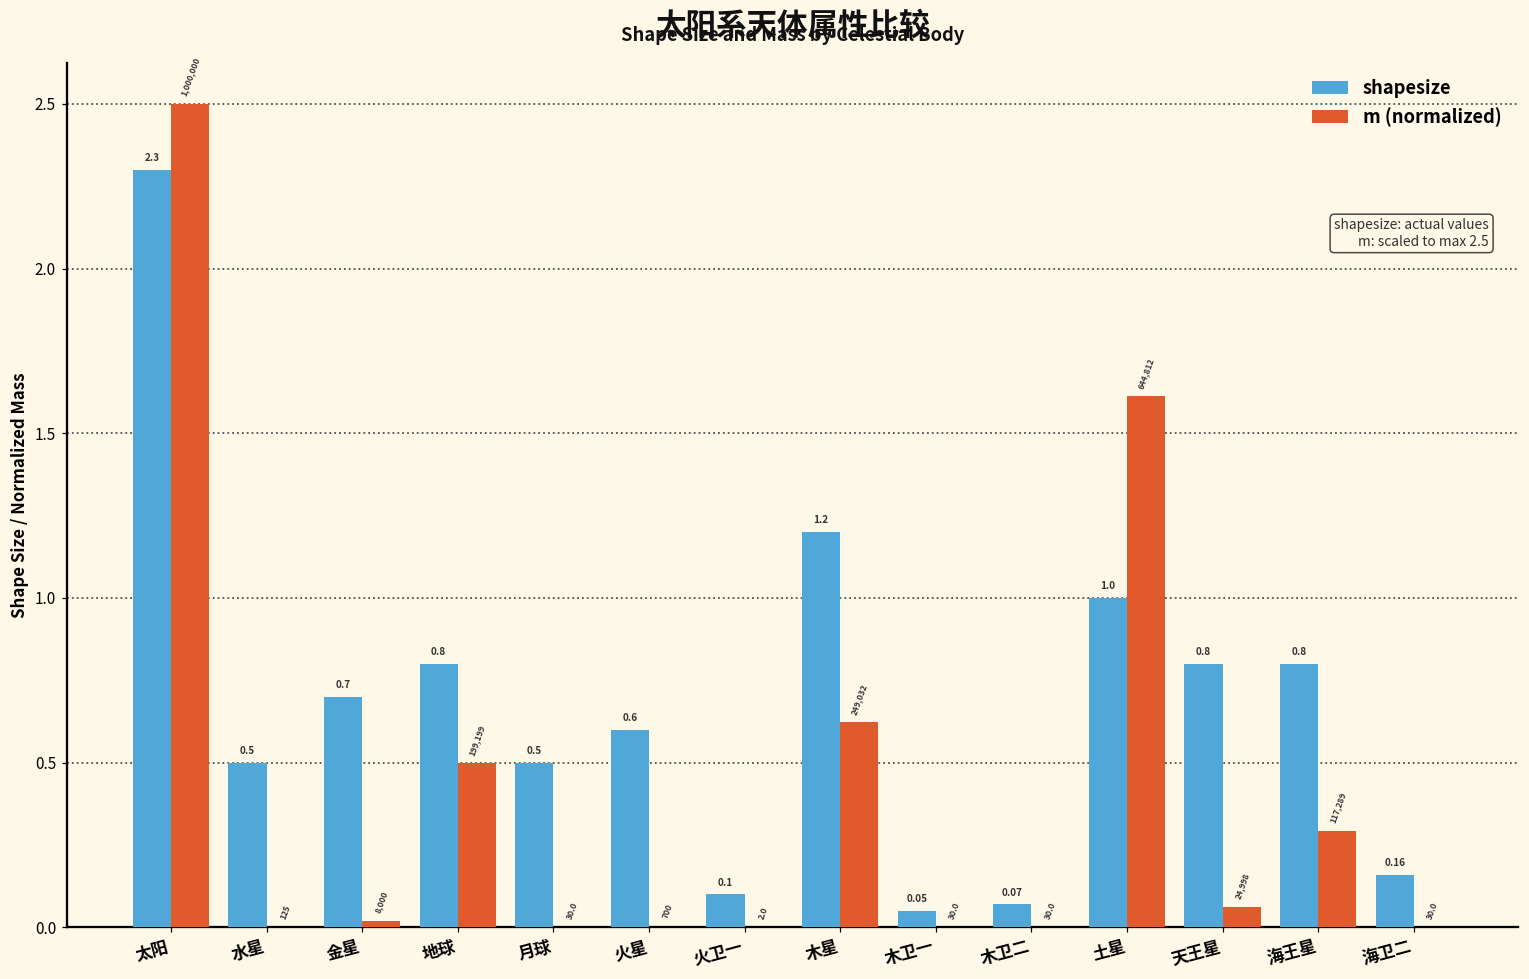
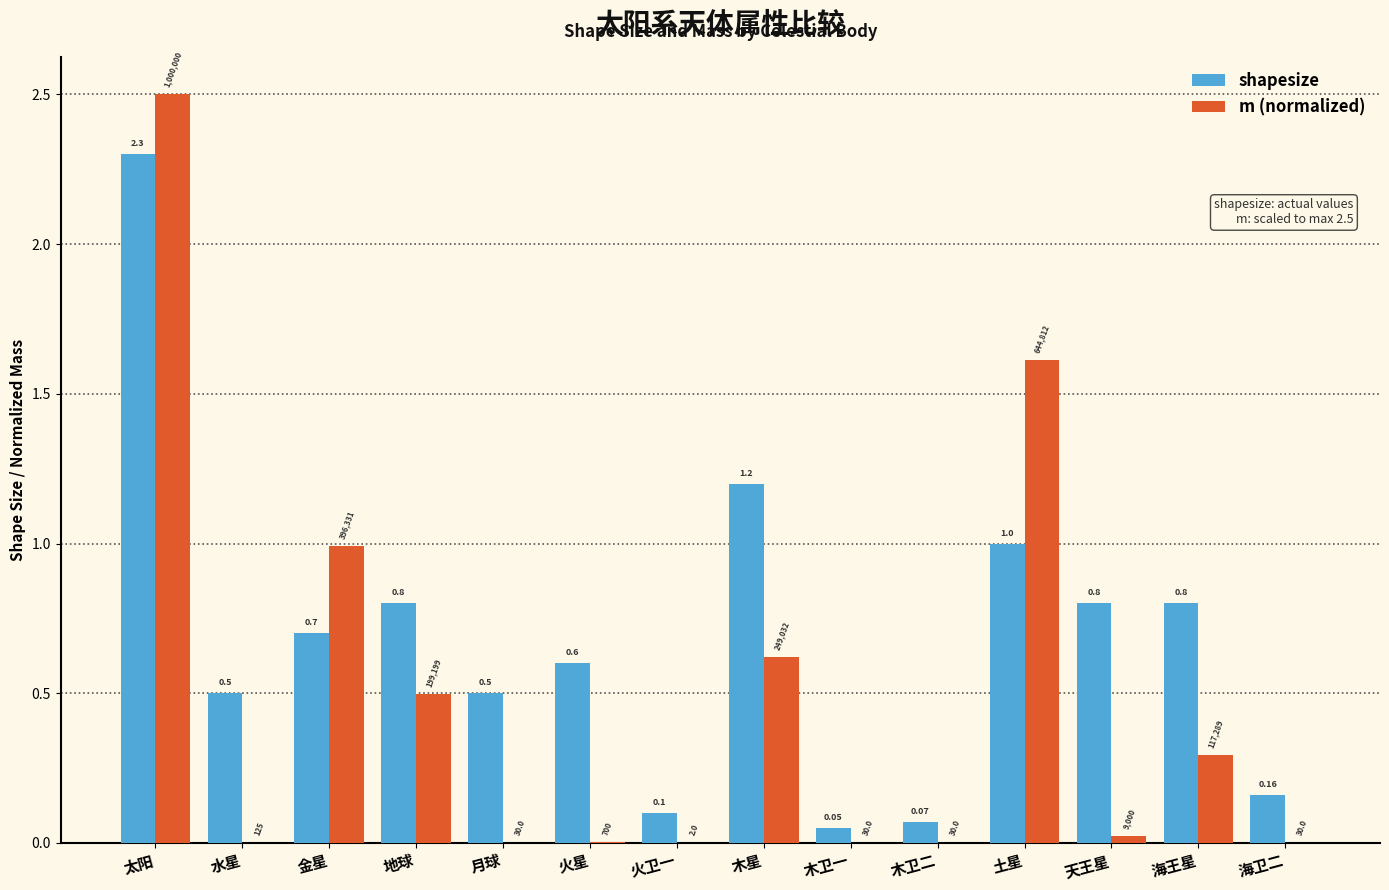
m (normalized), 金星: 8,000 -> 396,331
m (normalized), 天王星: 24,998 -> 9,000
